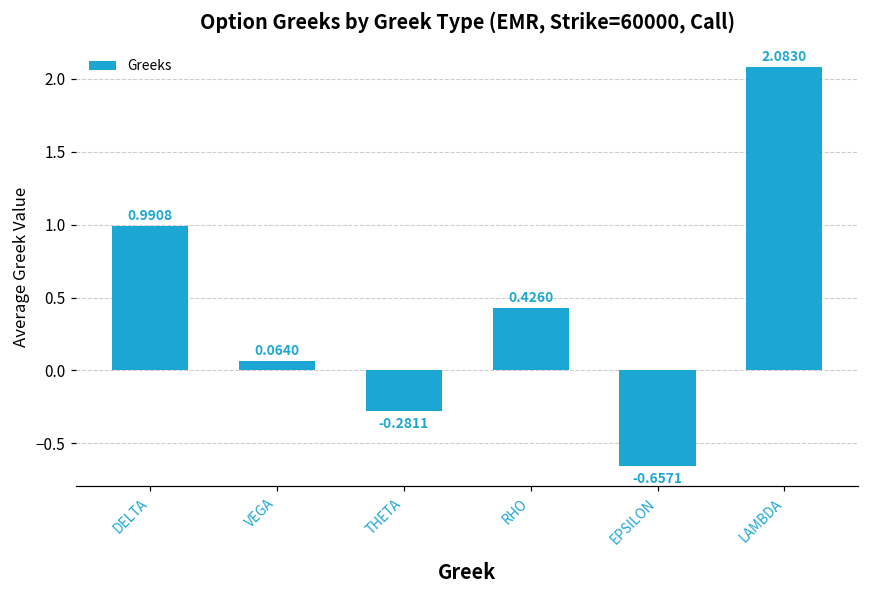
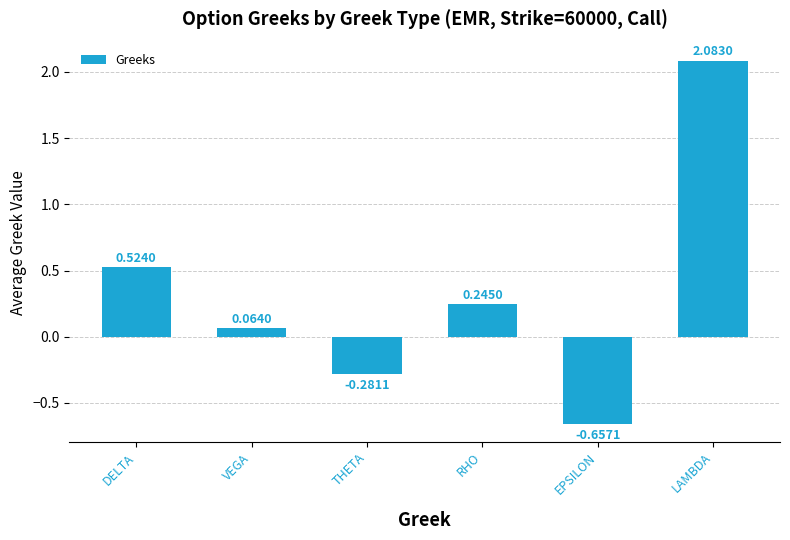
DELTA: 0.9908 -> 0.5240
RHO: 0.4260 -> 0.2450
